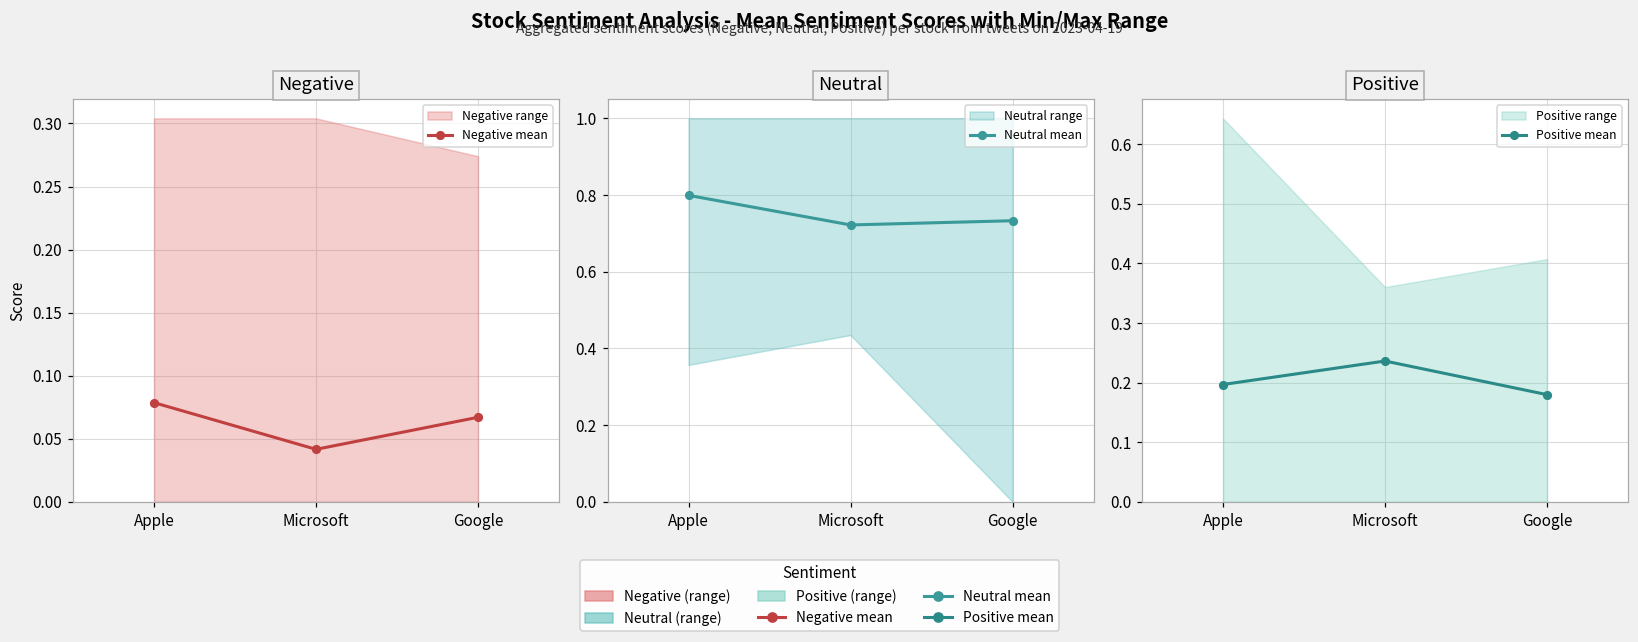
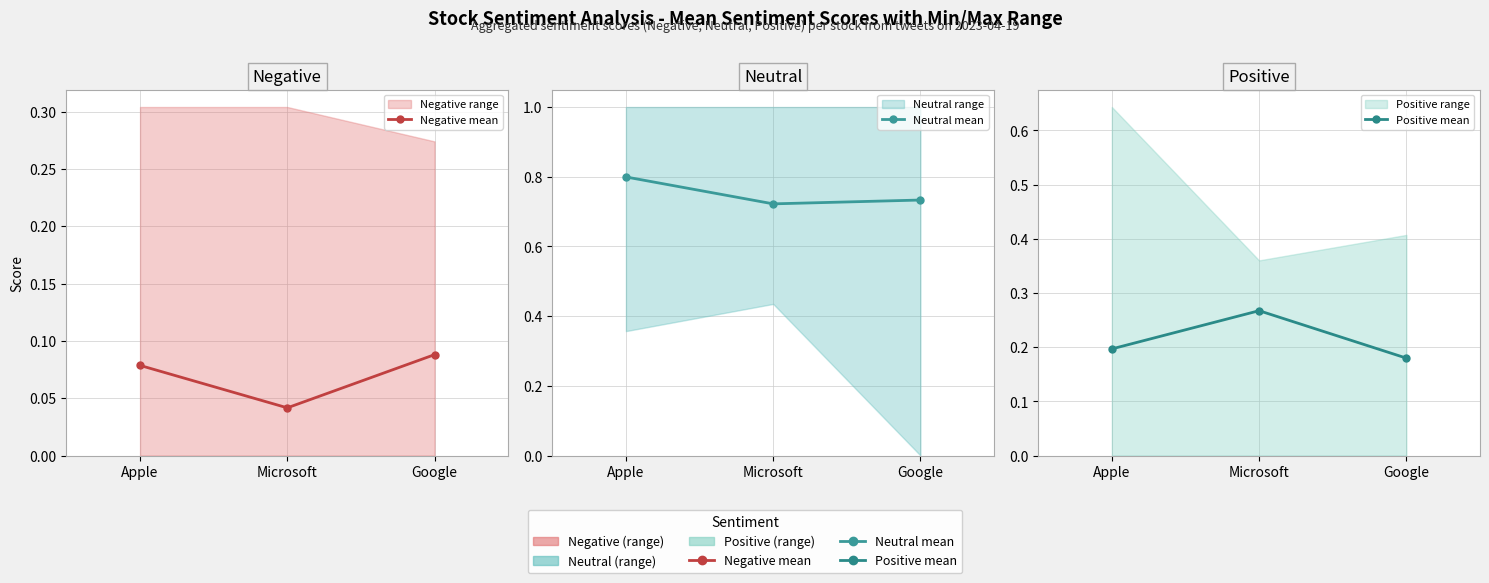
Negative, Negative mean, Google: 0.067 -> 0.088
Positive, Positive mean, Microsoft: 0.24 -> 0.27
